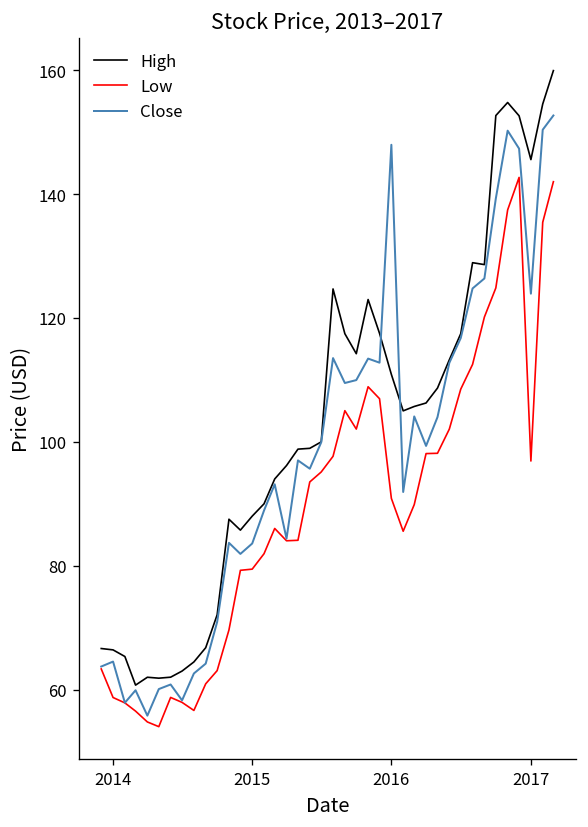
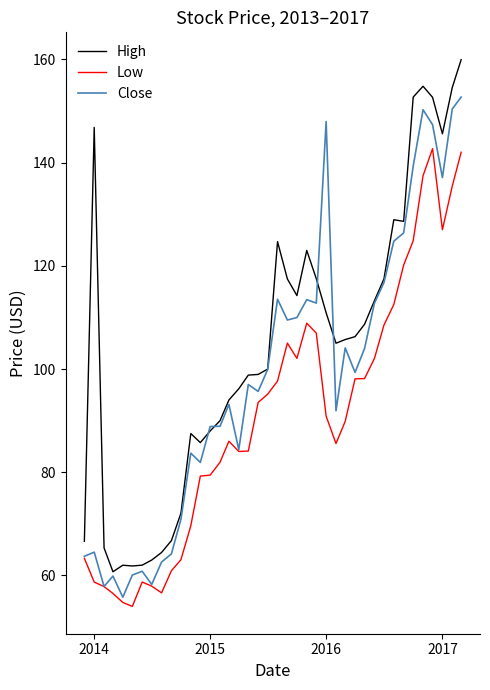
High, 2014: 66 -> 147
Close, 2015: 84 -> 89
Low, 2017: 97 -> 127
Close, 2017: 124 -> 137
